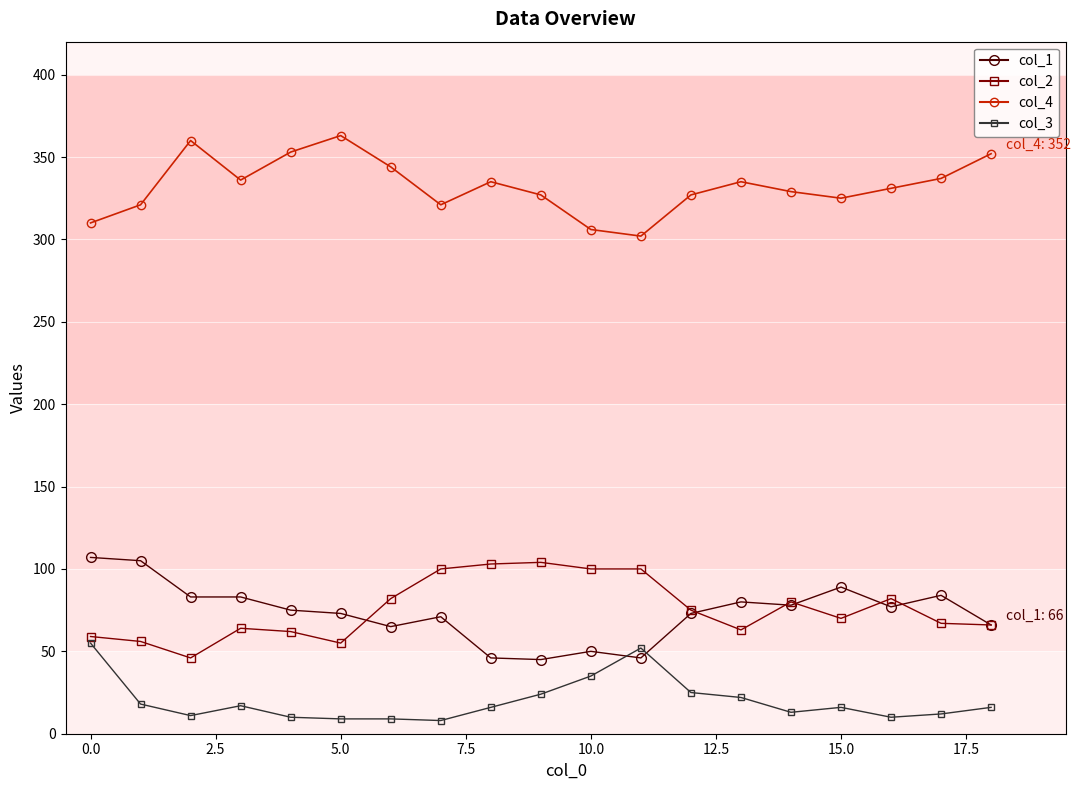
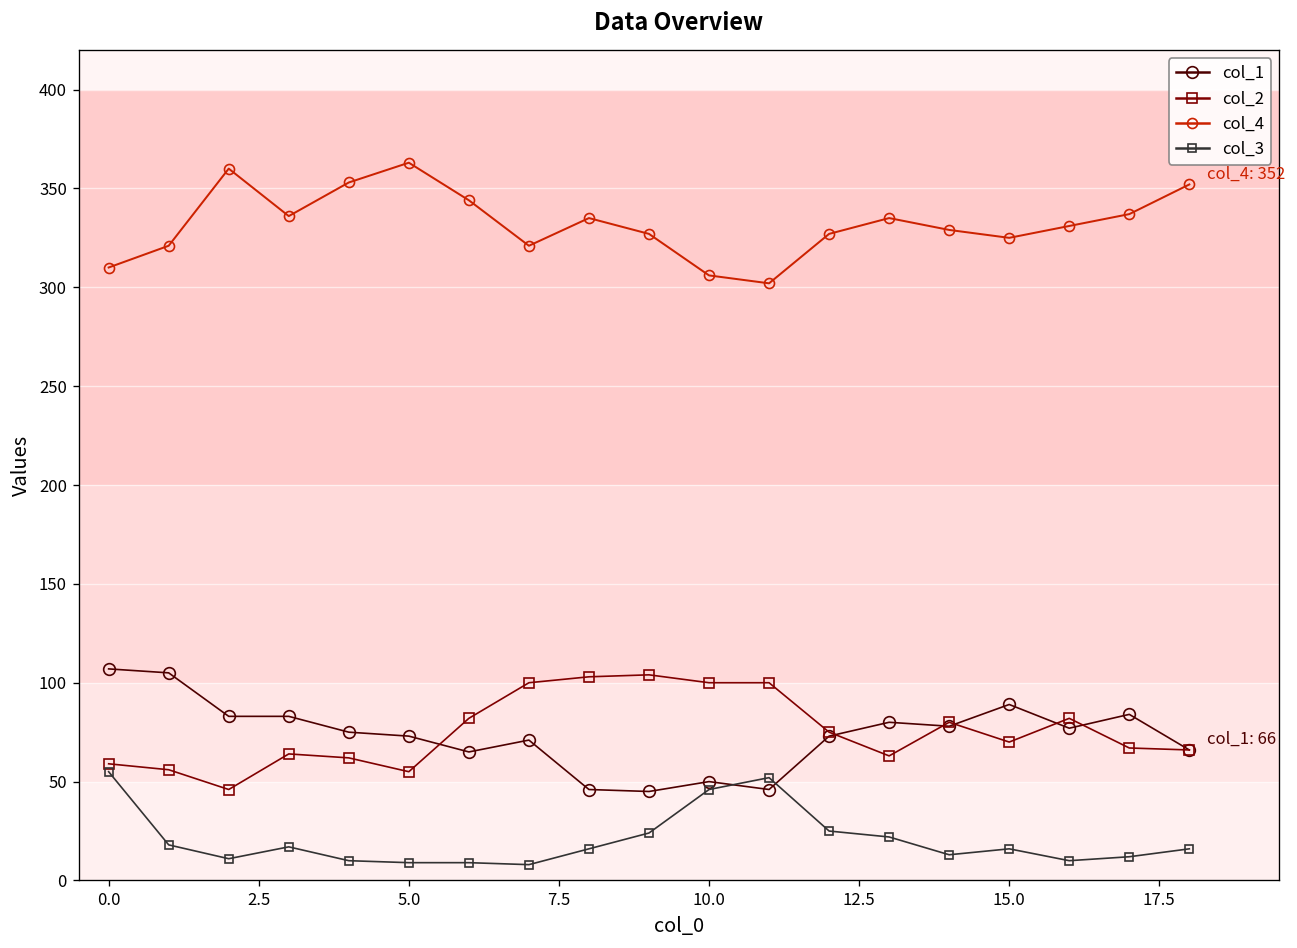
col_3, 10.0: 35 -> 46
